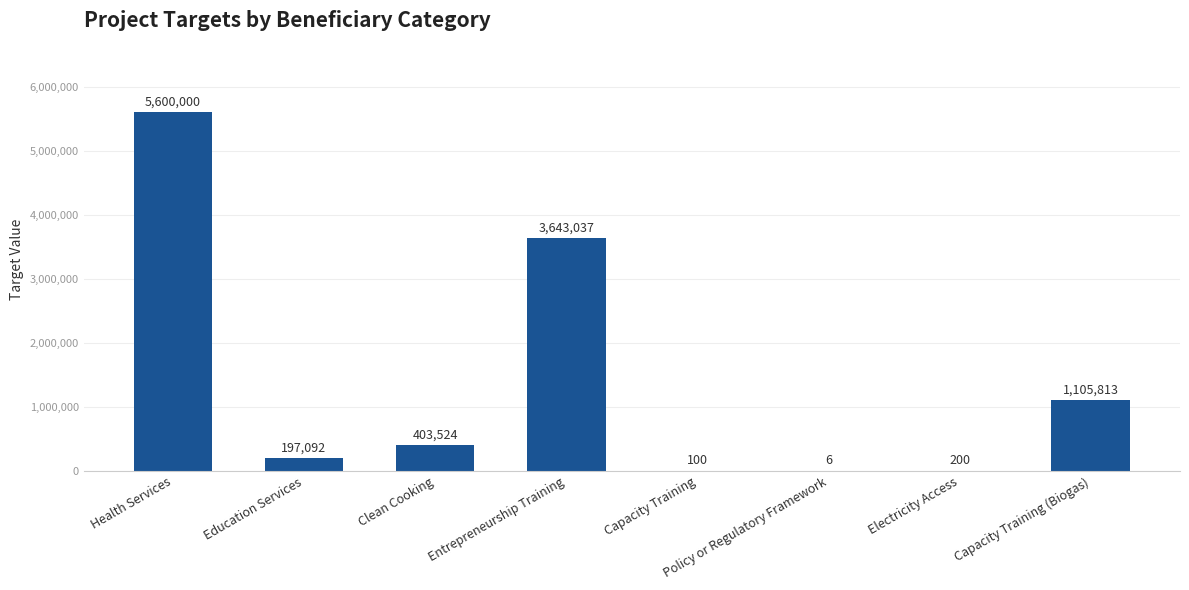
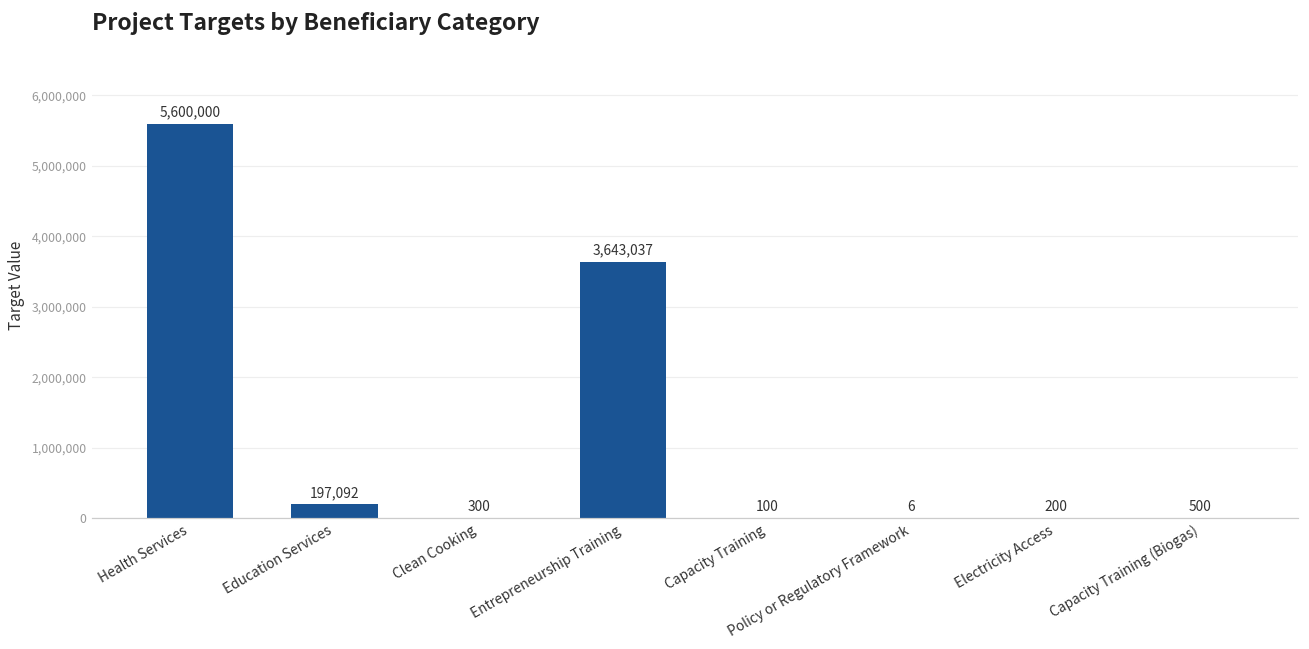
Clean Cooking: 403,524 -> 300
Capacity Training (Biogas): 1,105,813 -> 500
